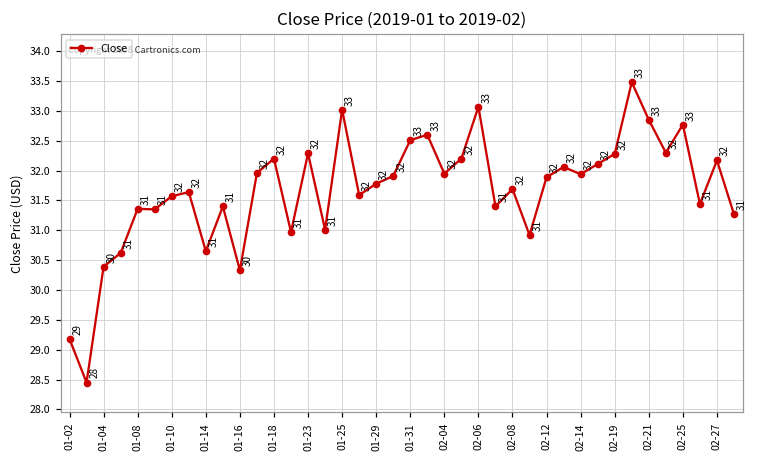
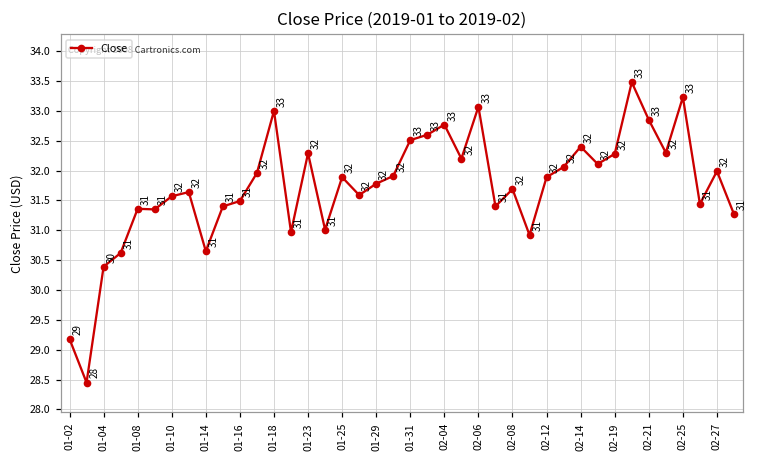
01-16: 30 -> 31
01-18: 32 -> 33
01-25: 33 -> 32
02-04: 32 -> 33
02-14: 31.9 -> 32.4
02-25: 32.8 -> 33.2
02-27: 32.2 -> 32.0
